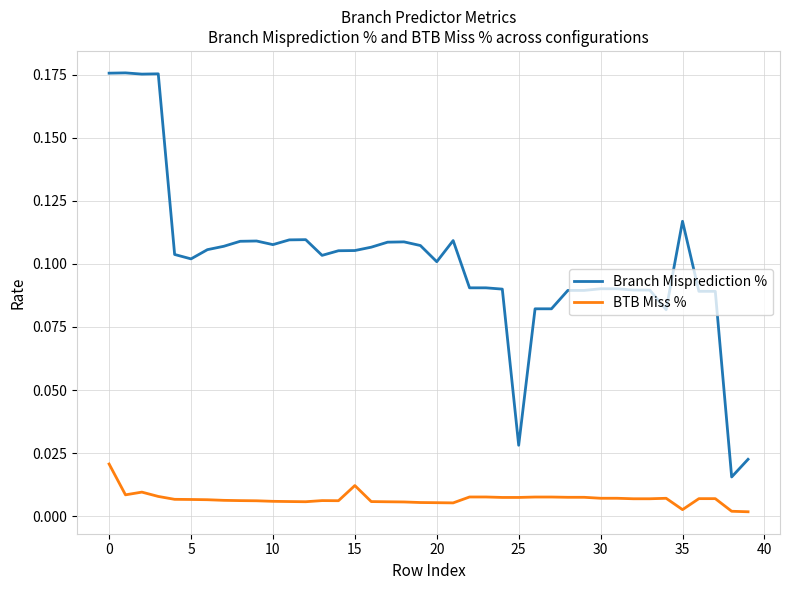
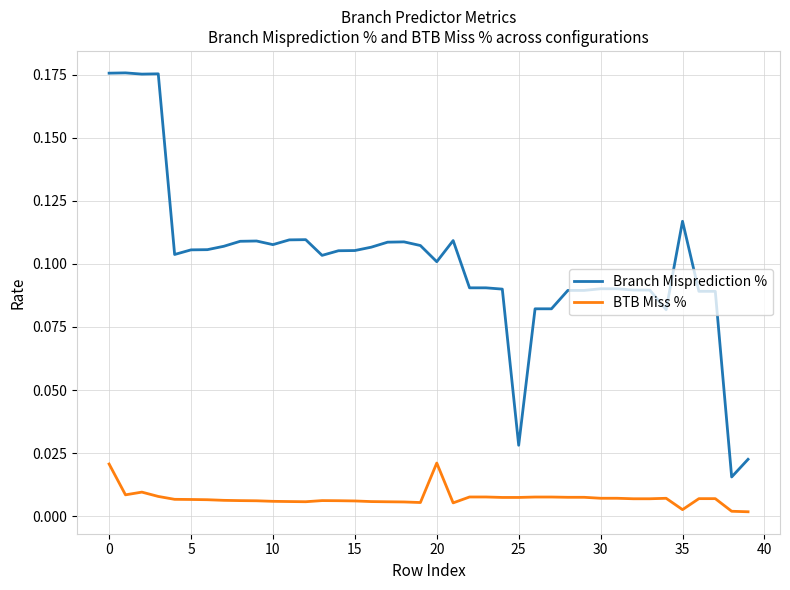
Branch Misprediction %, 5: 0.102 -> 0.106
BTB Miss %, 15: 0.012 -> 0.006
BTB Miss %, 20: 0.005 -> 0.021
